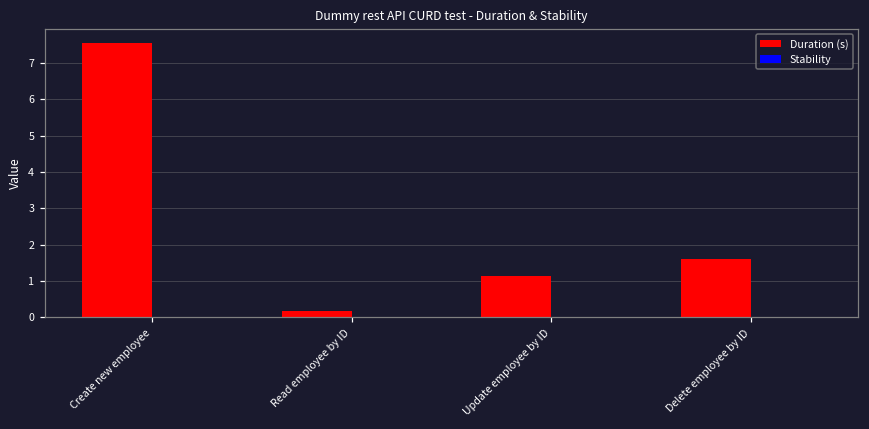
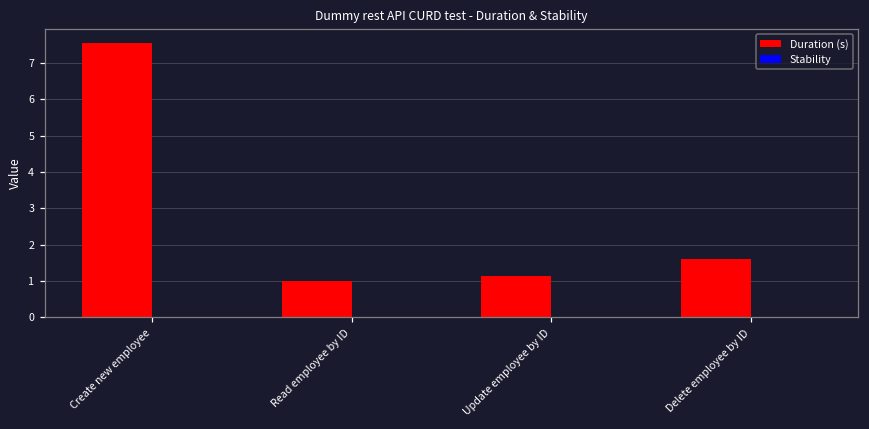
Duration (s), Read employee by ID: 0.2 -> 1.0
